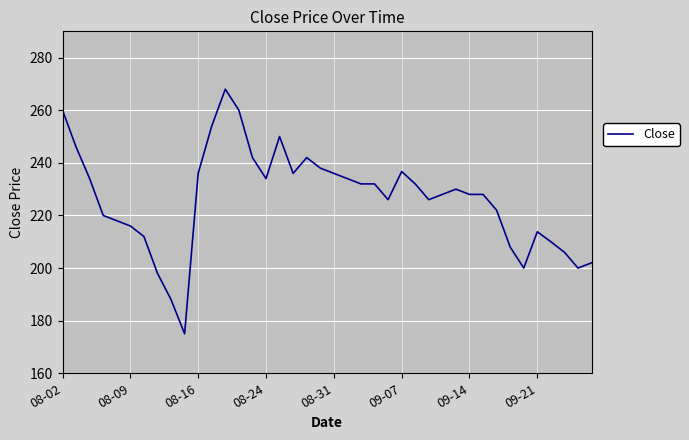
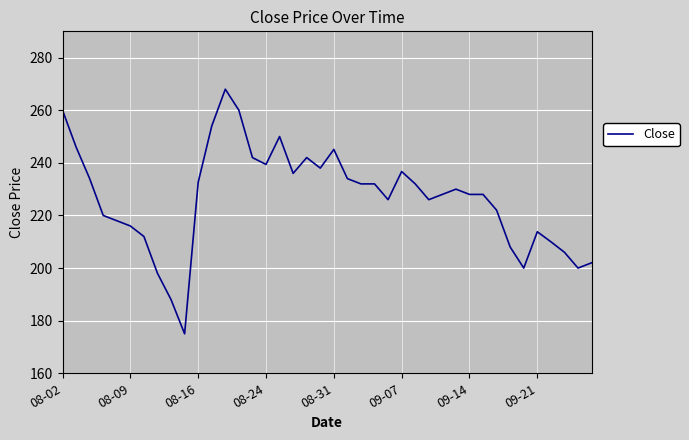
08-16: 236 -> 233
08-24: 234 -> 239
08-31: 236 -> 245
